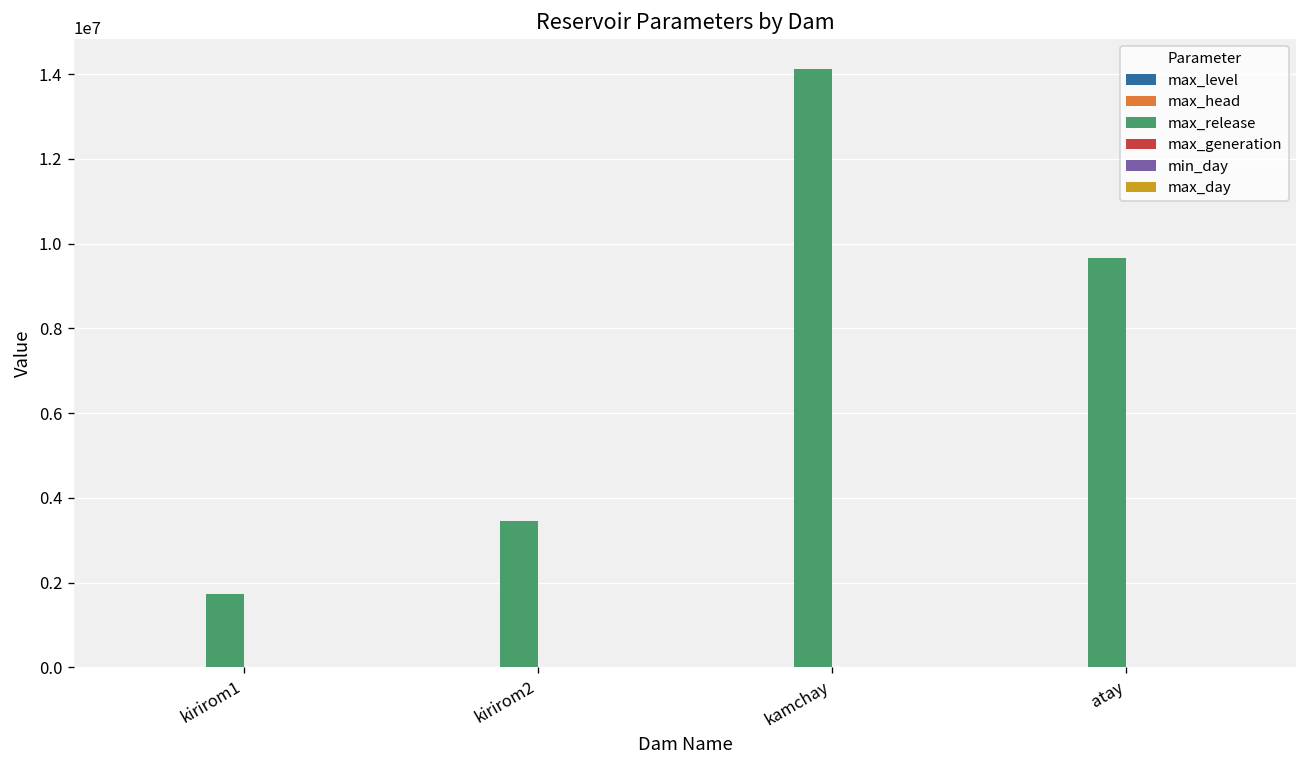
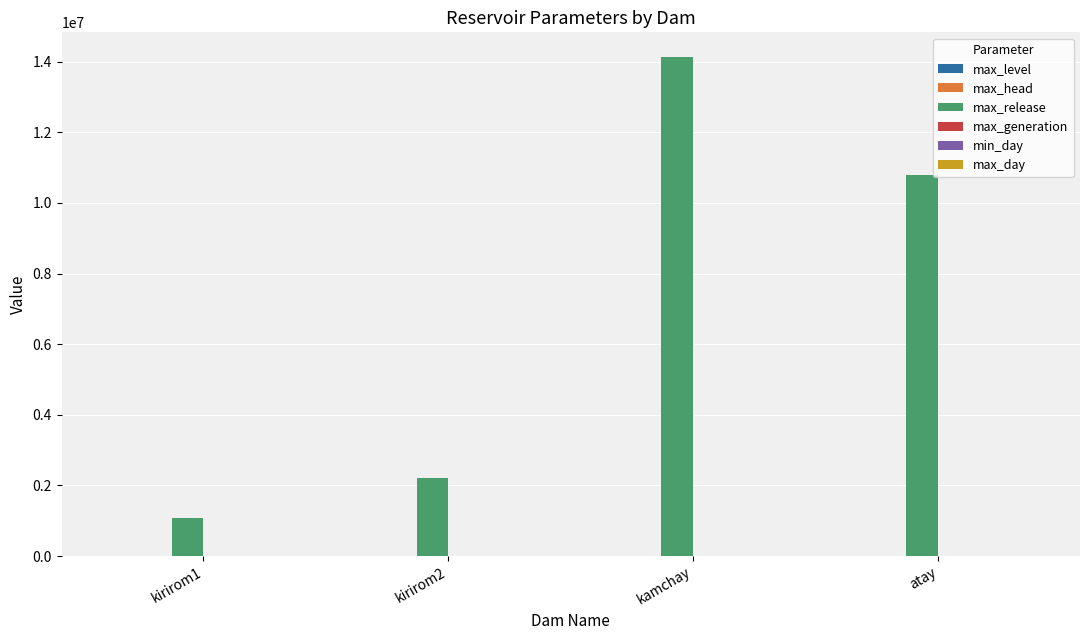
max_release, kirirom1: 1700000 -> 1100000
max_release, kirirom2: 3500000 -> 2200000
max_release, atay: 9700000 -> 10800000
